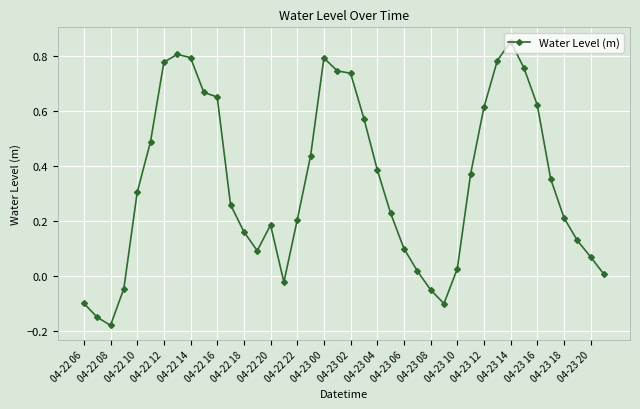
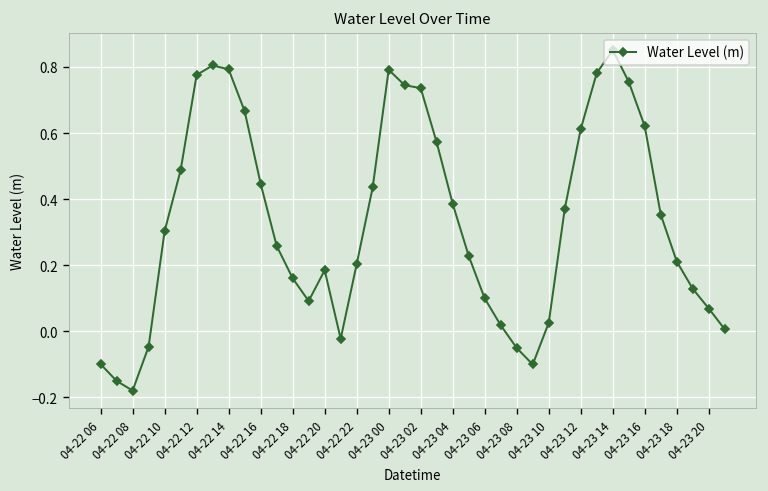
04-22 16: 0.65 -> 0.45
